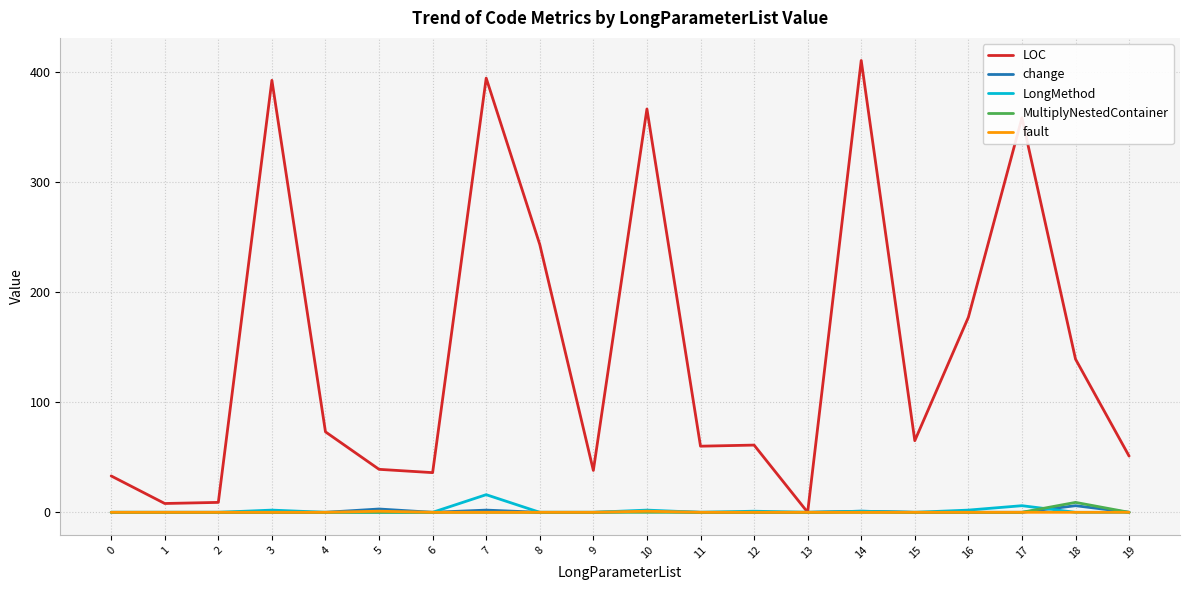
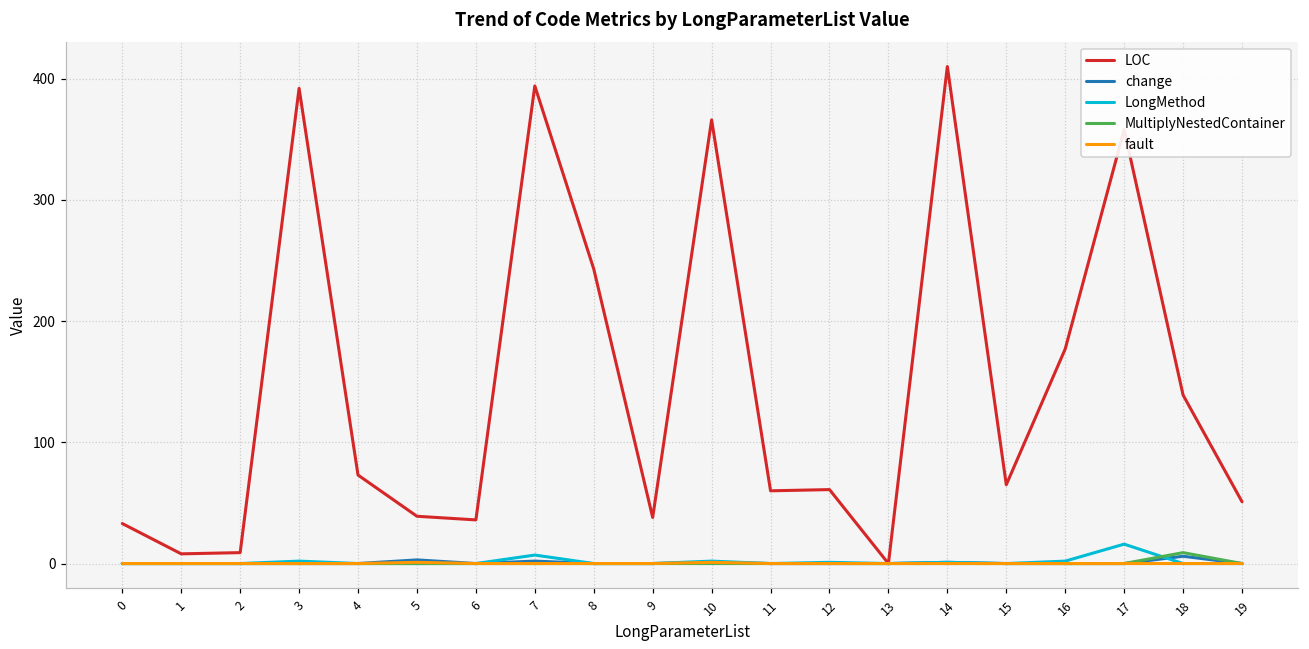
LongMethod, 7: 16 -> 7
LongMethod, 17: 6 -> 16
